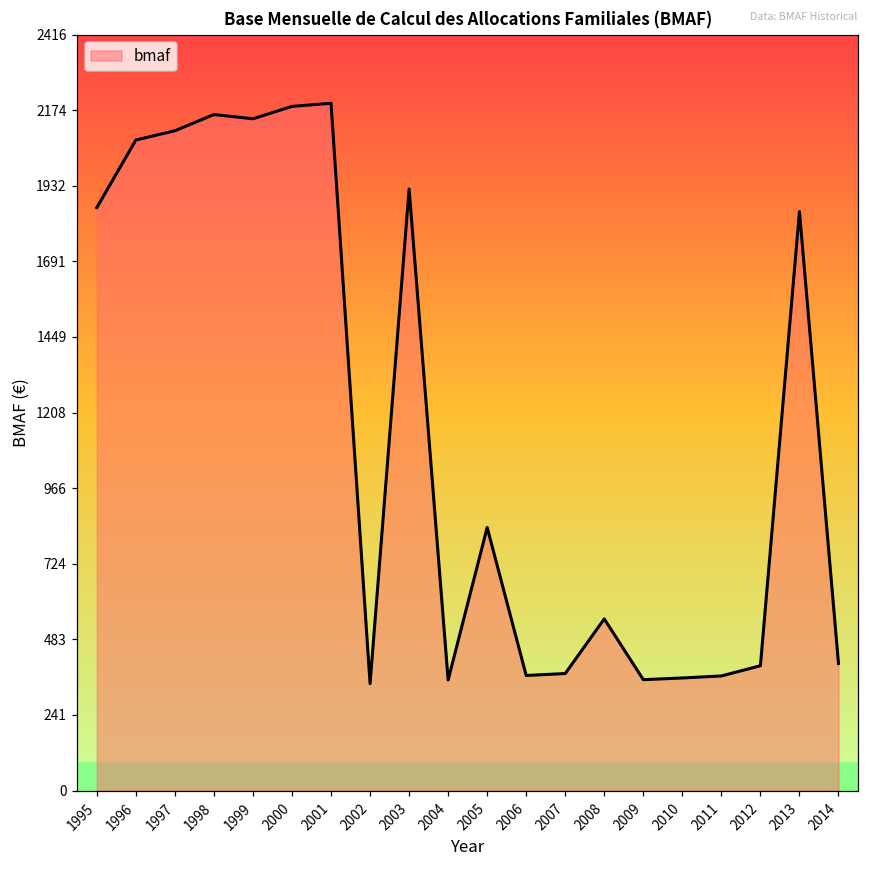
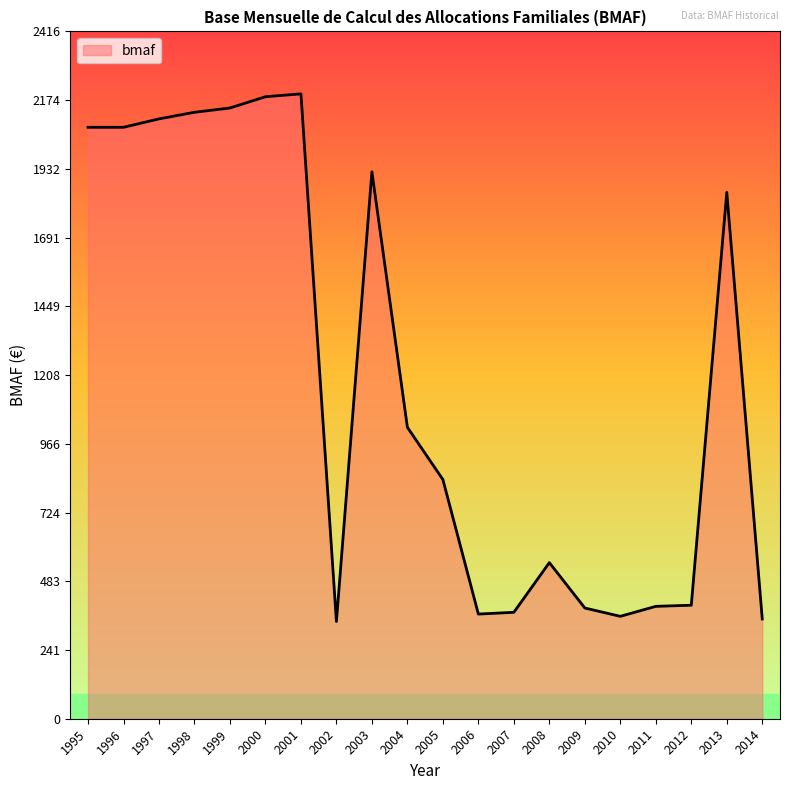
1995: 1860 -> 2080
1998: 2160 -> 2130
2004: 350 -> 1020
2009: 350 -> 390
2011: 370 -> 400
2014: 410 -> 350
